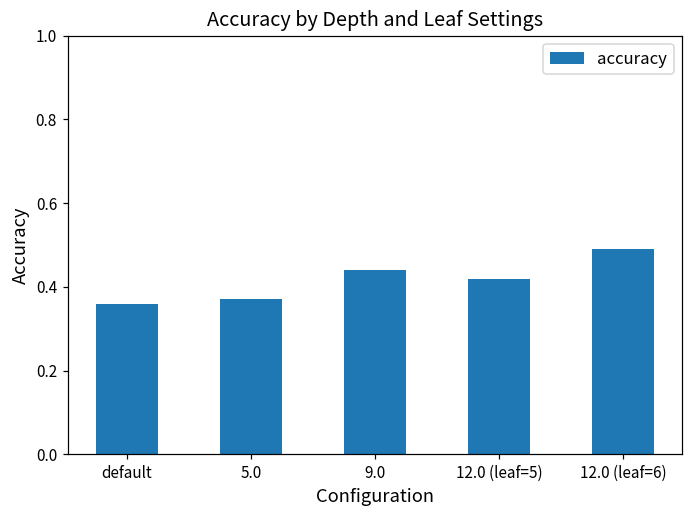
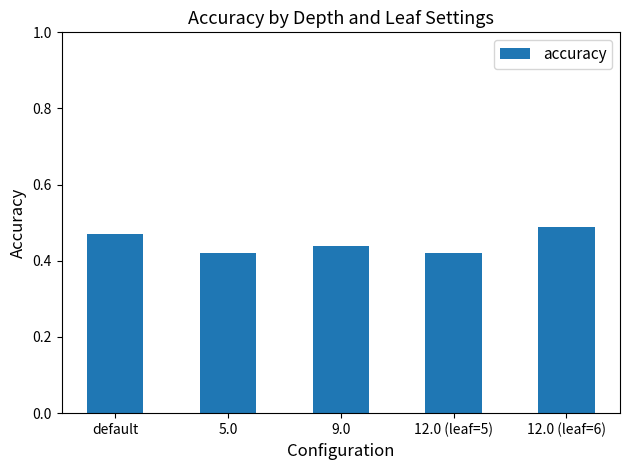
default: 0.36 -> 0.47
5.0: 0.37 -> 0.42
